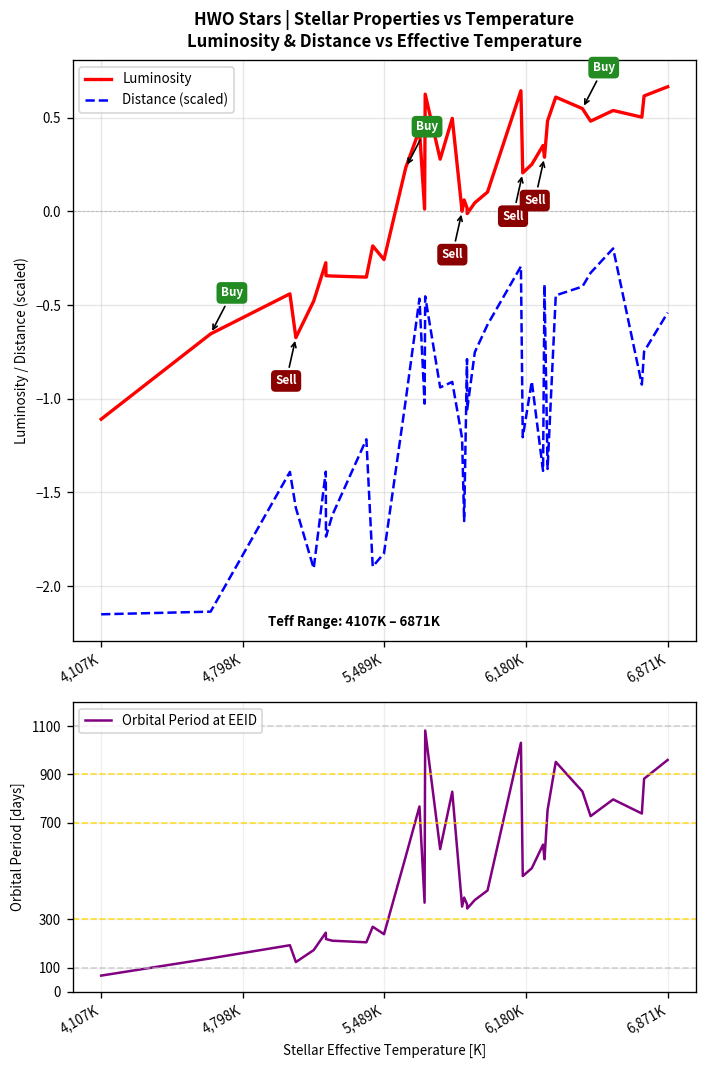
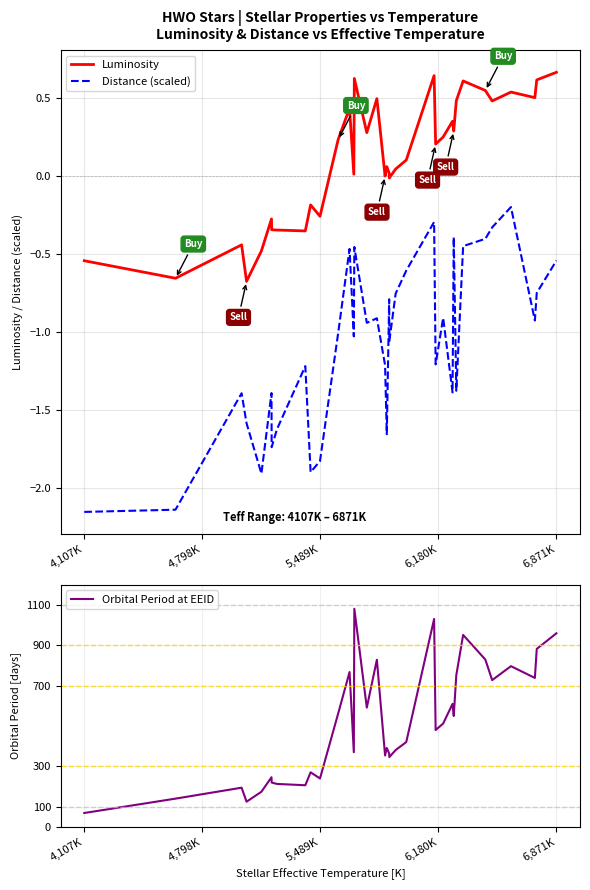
HWO Stars | Stellar Properties vs Temperature Luminosity & Distance vs Effective Temperature, Luminosity, 4,107K: -1.11 -> -0.54
